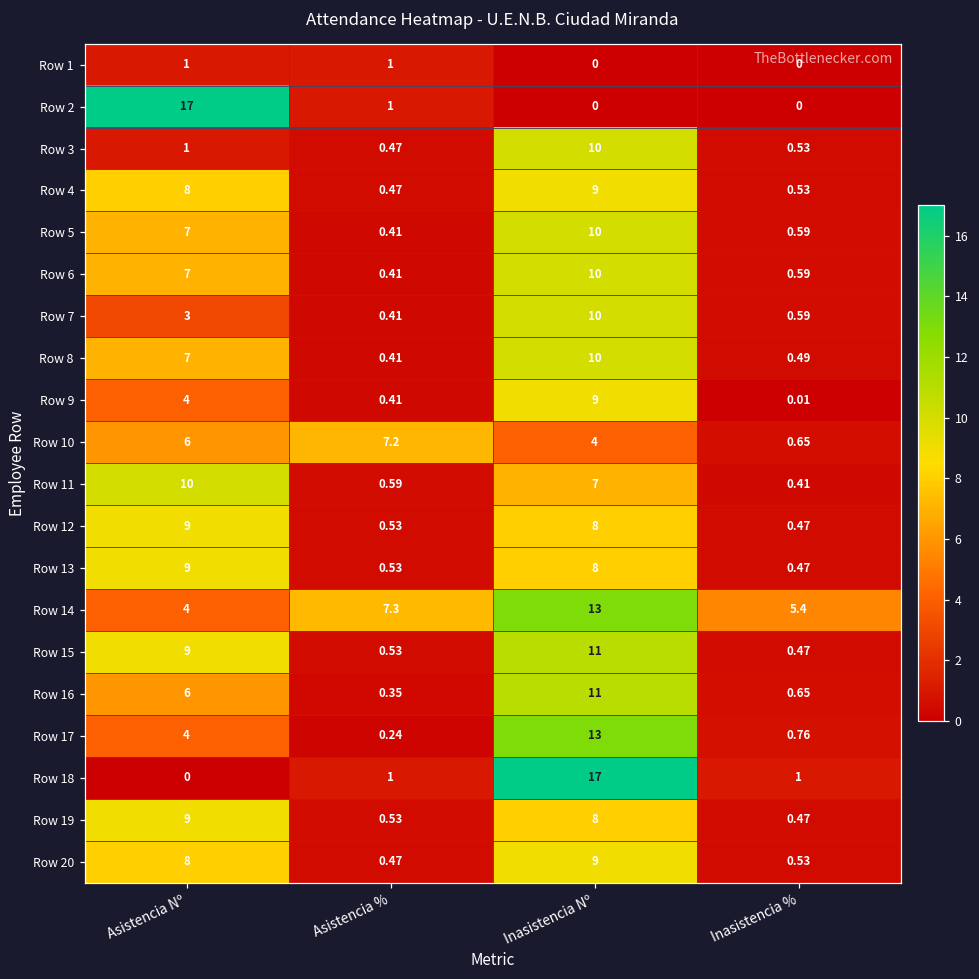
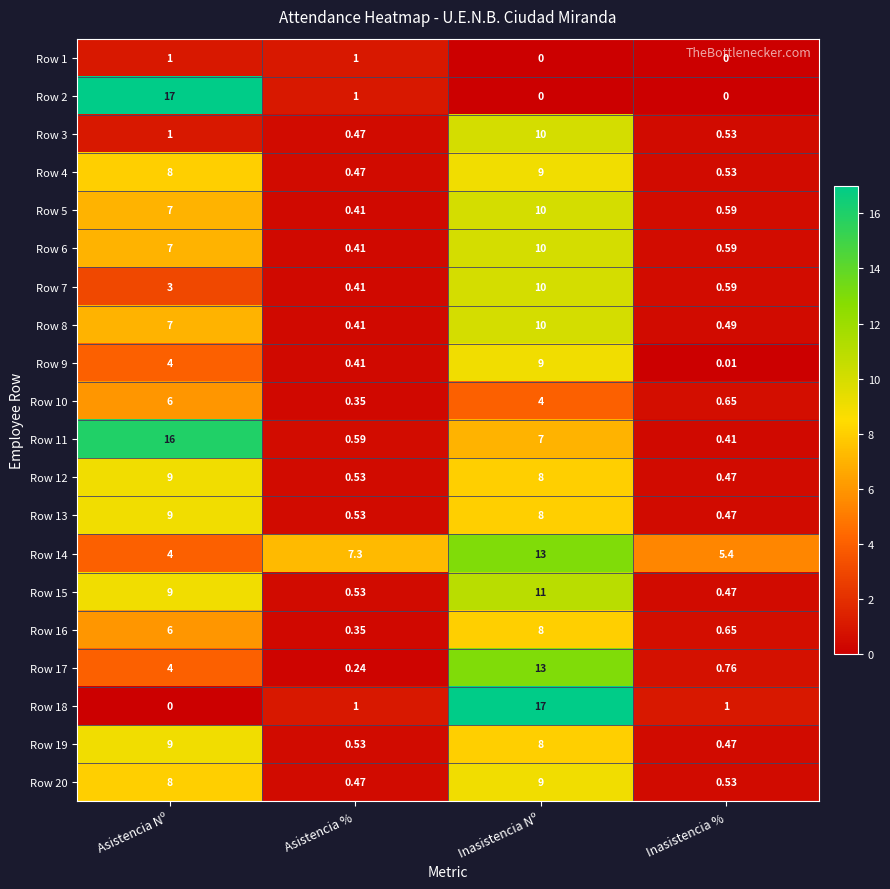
Row 10, Asistencia %: 7.2 -> 0.35
Row 11, Asistencia Nº: 10 -> 16
Row 16, Inasistencia Nº: 11 -> 8
